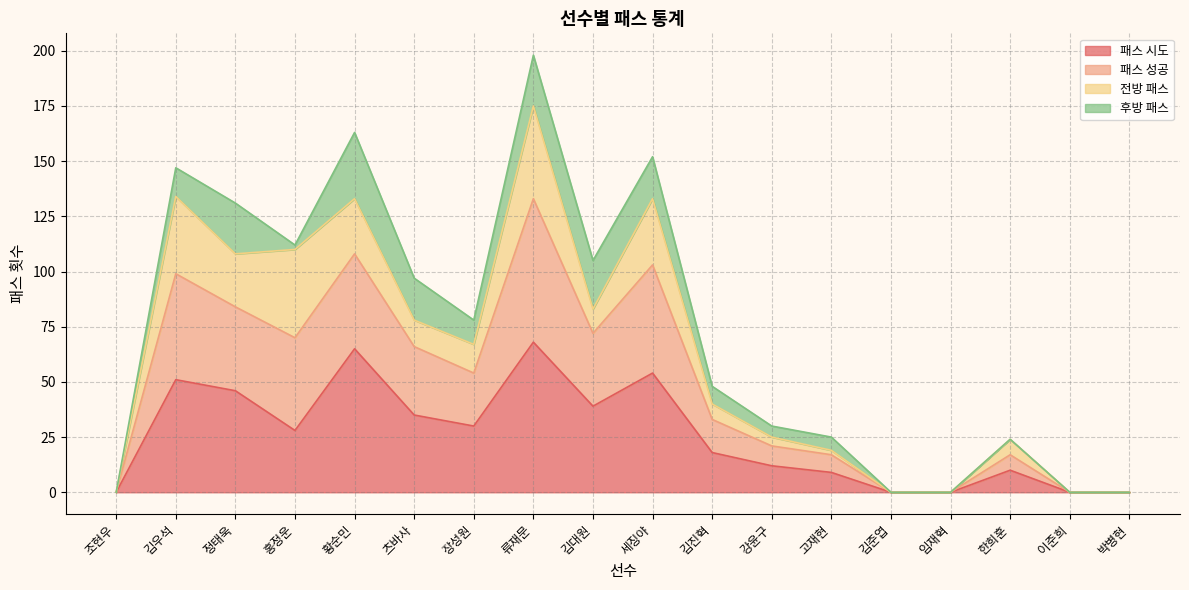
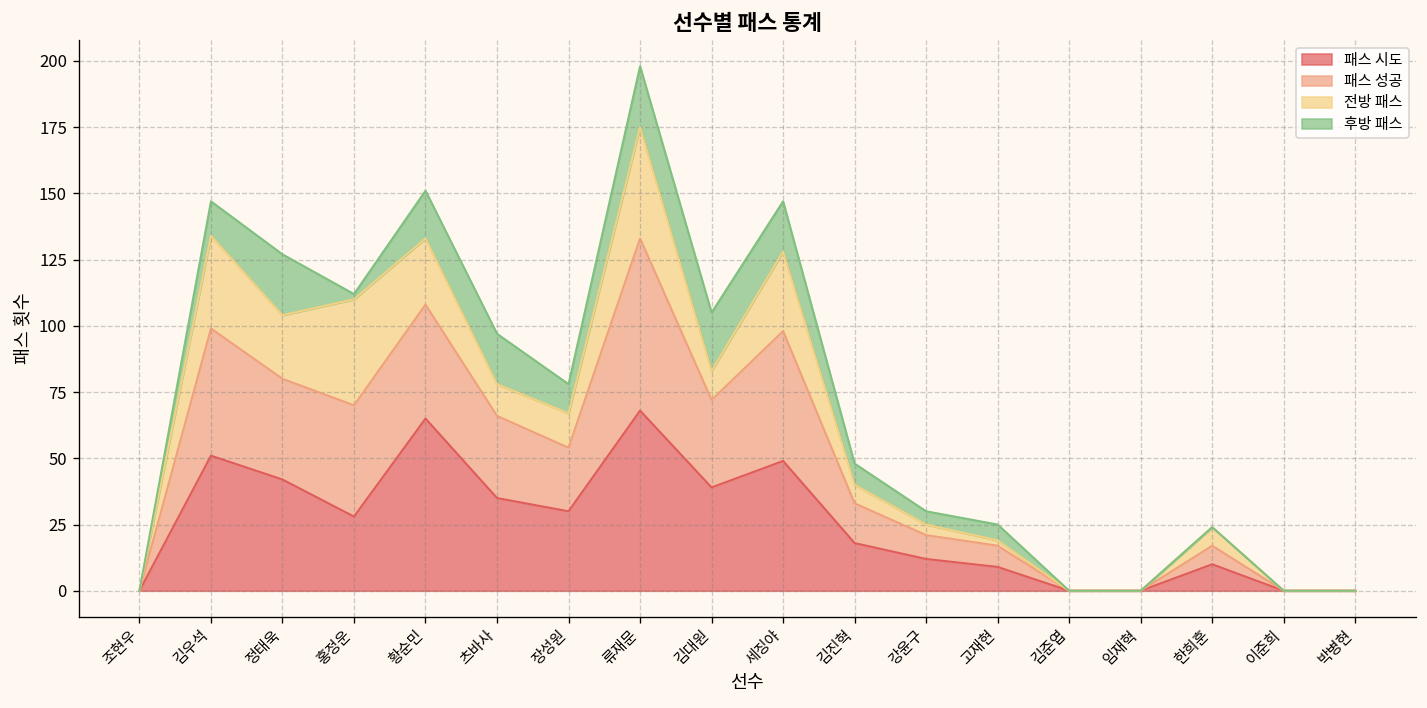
패스 시도, 정태욱: 46 -> 42
후방 패스, 황순민: 30 -> 18
패스 시도, 세징야: 54 -> 49
